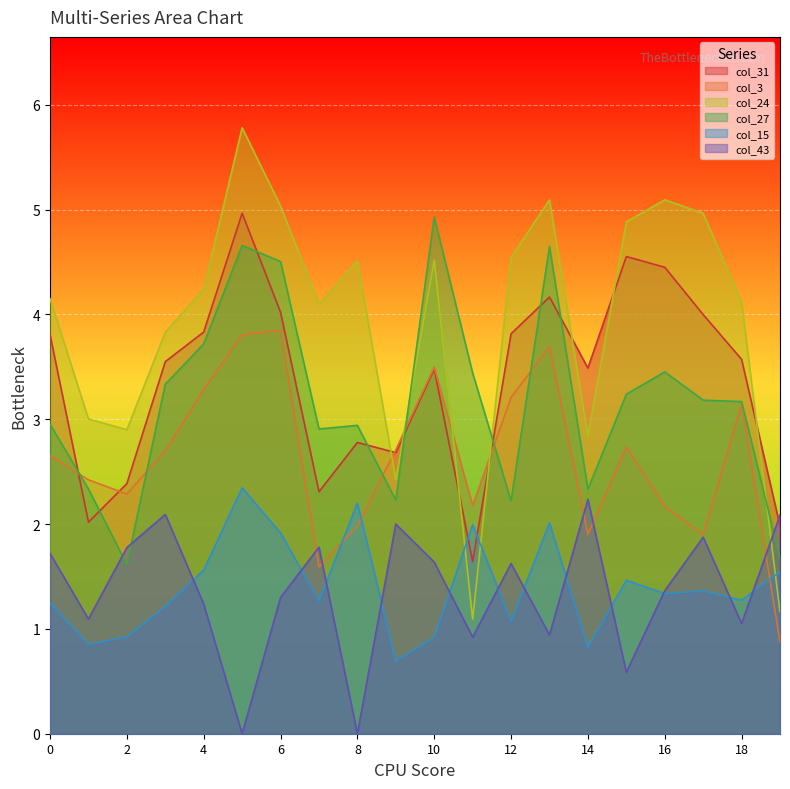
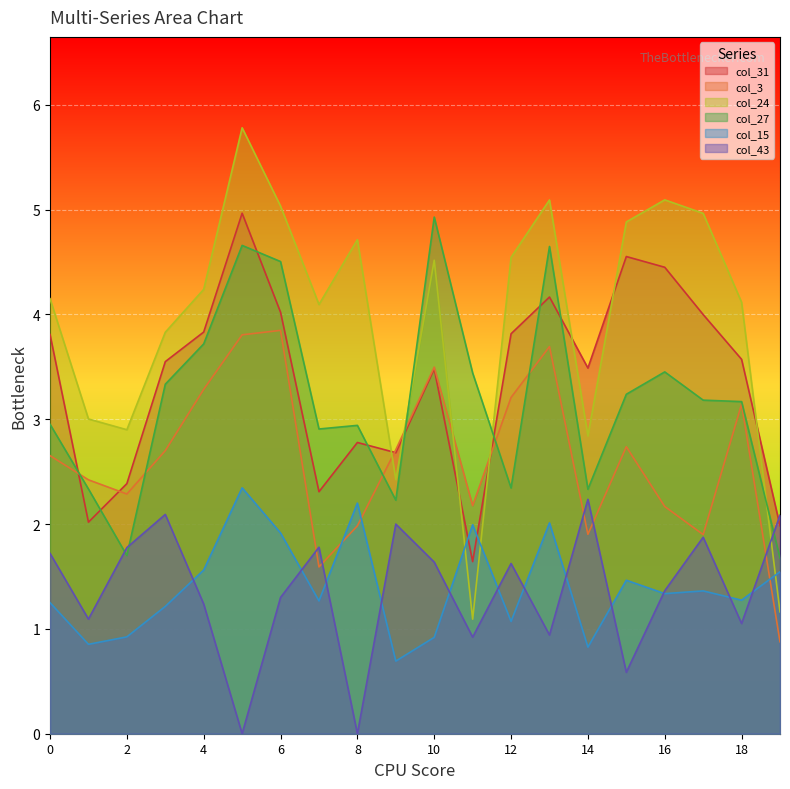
col_27, 2: 1.61 -> 1.70
col_24, 8: 4.51 -> 4.71
col_27, 12: 2.22 -> 2.34
